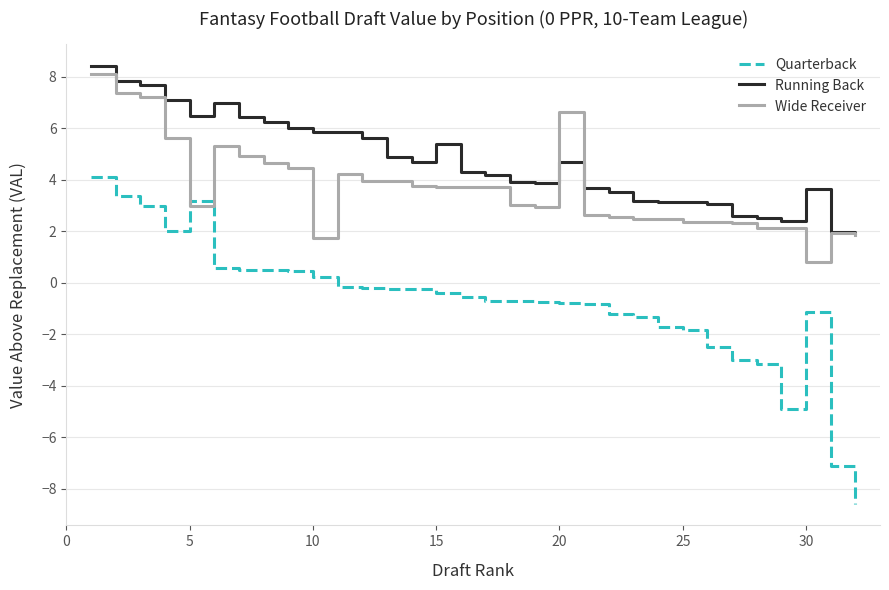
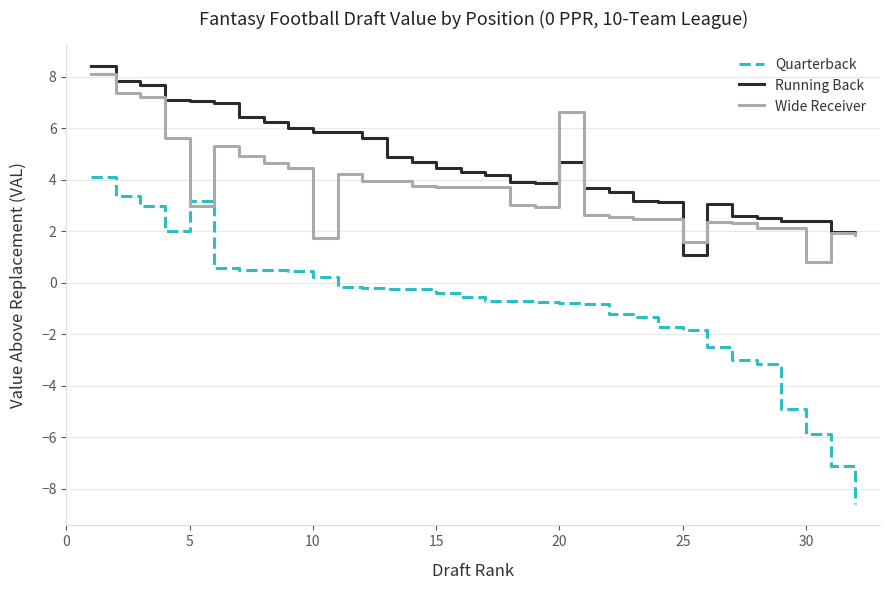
Running Back, 5: 6.5 -> 7.1
Running Back, 15: 5.4 -> 4.5
Running Back, 25: 3.1 -> 1.1
Wide Receiver, 25: 2.4 -> 1.6
Quarterback, 30: -1.1 -> -5.9
Running Back, 30: 3.6 -> 2.4
